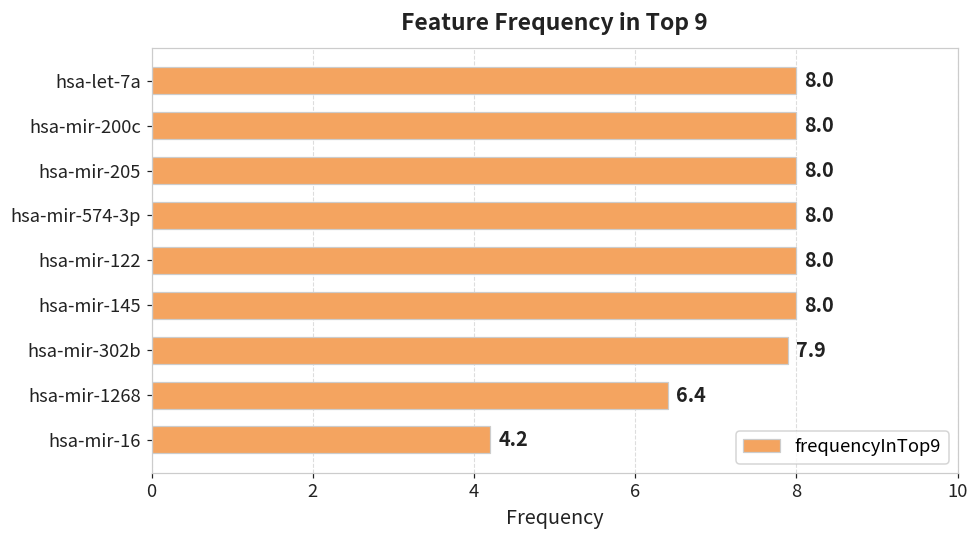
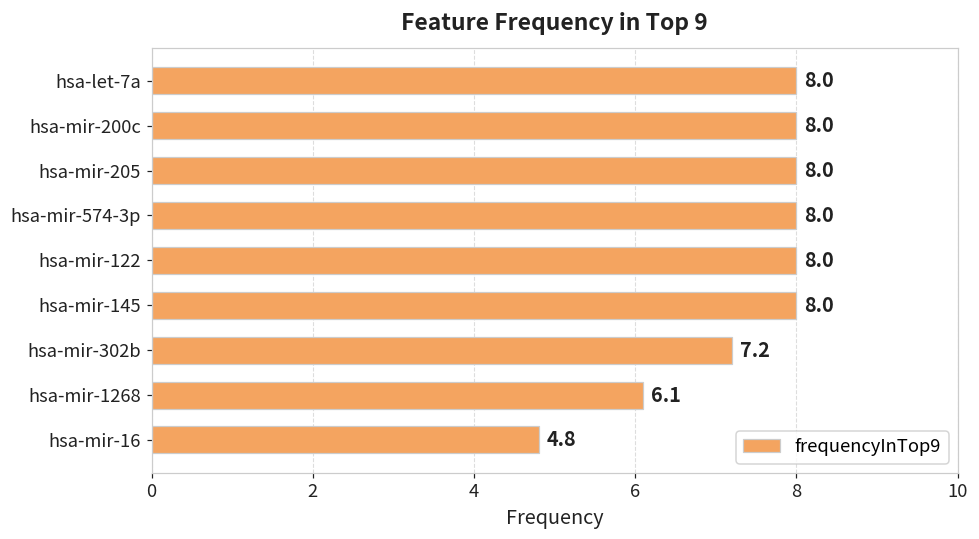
hsa-mir-302b: 7.9 -> 7.2
hsa-mir-1268: 6.4 -> 6.1
hsa-mir-16: 4.2 -> 4.8
